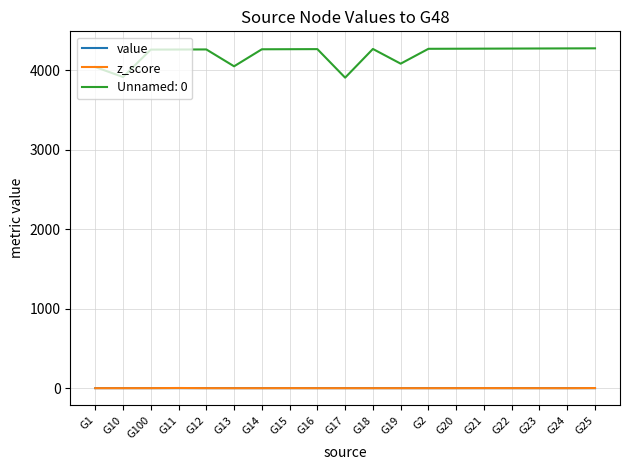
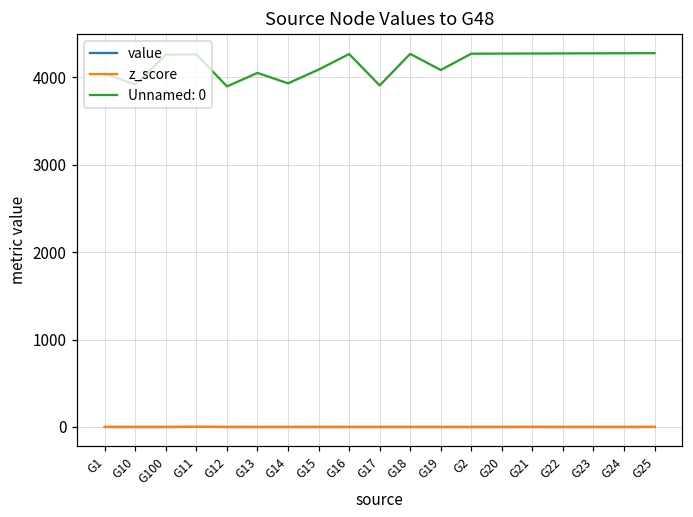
Unnamed: 0, G12: 4300 -> 3900
Unnamed: 0, G14: 4300 -> 3900
Unnamed: 0, G15: 4300 -> 4100
